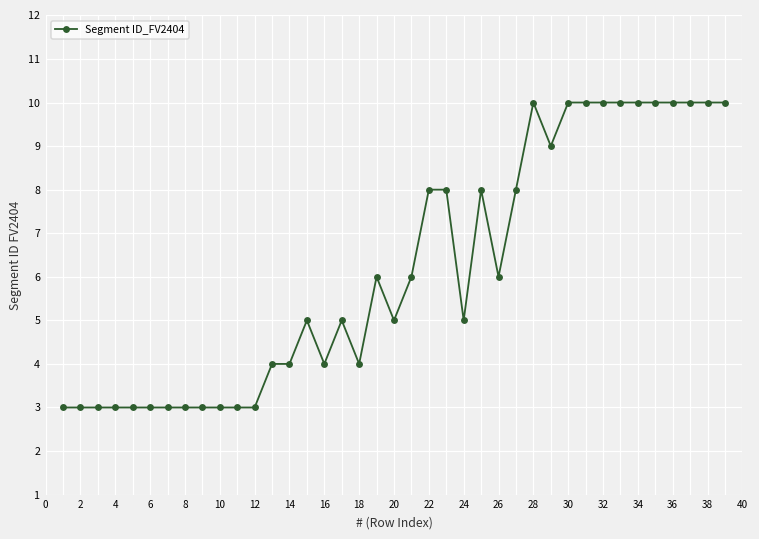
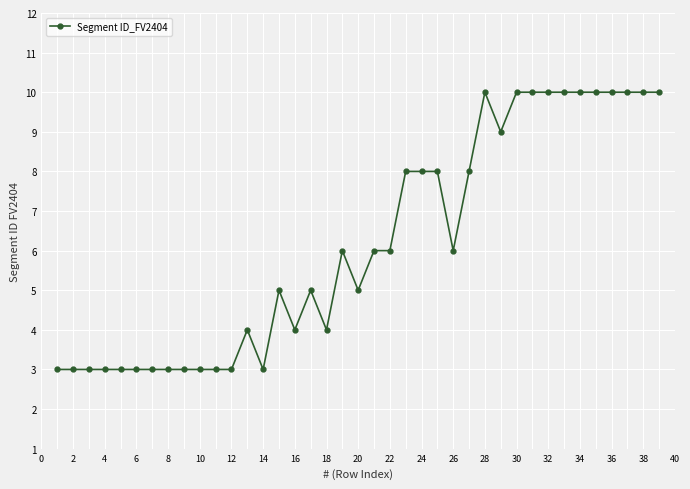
14: 4 -> 3
22: 8 -> 6
24: 5 -> 8
